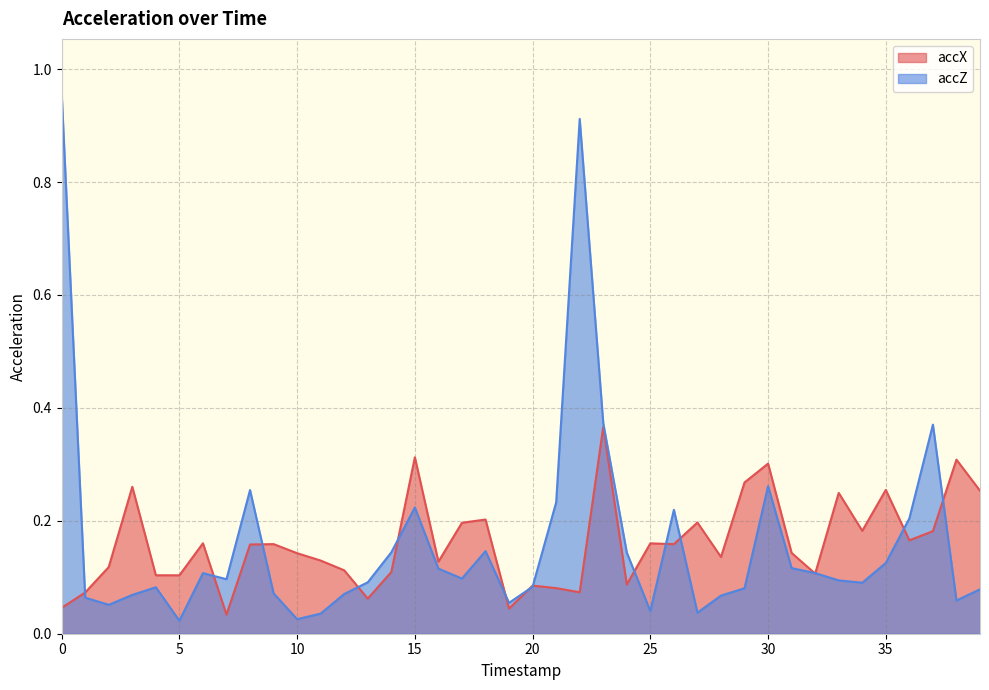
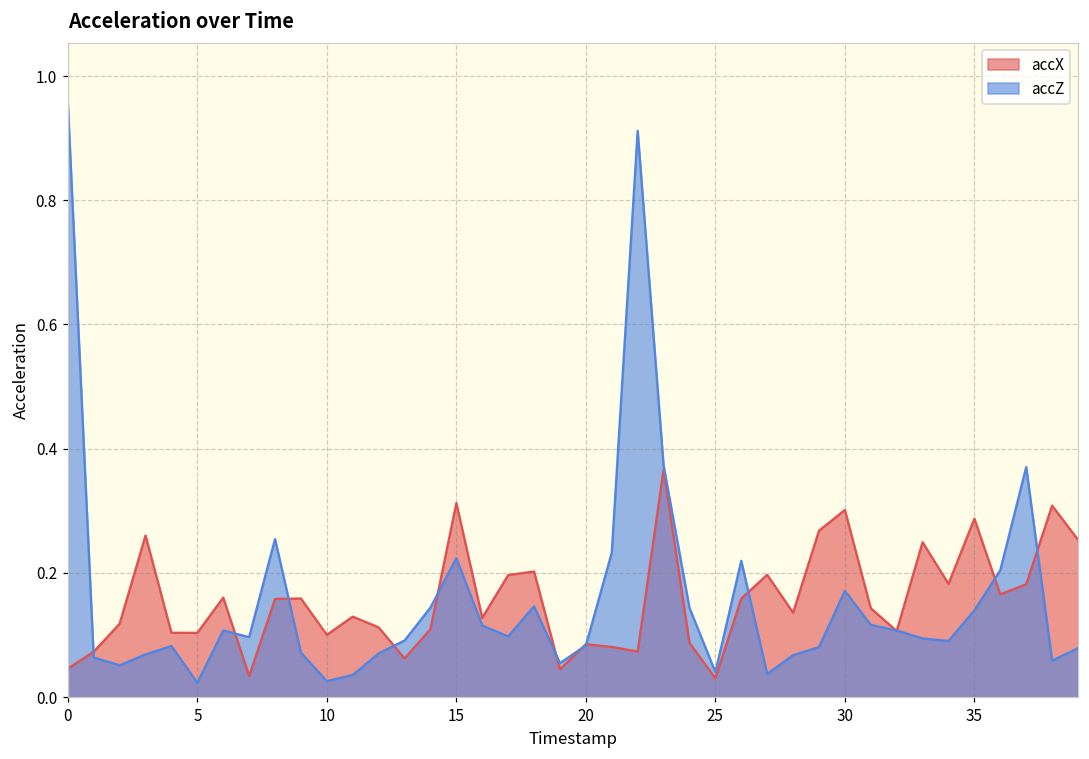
accX, 10: 0.14 -> 0.10
accX, 25: 0.16 -> 0.03
accZ, 30: 0.26 -> 0.17
accX, 35: 0.25 -> 0.29
accZ, 35: 0.13 -> 0.14
